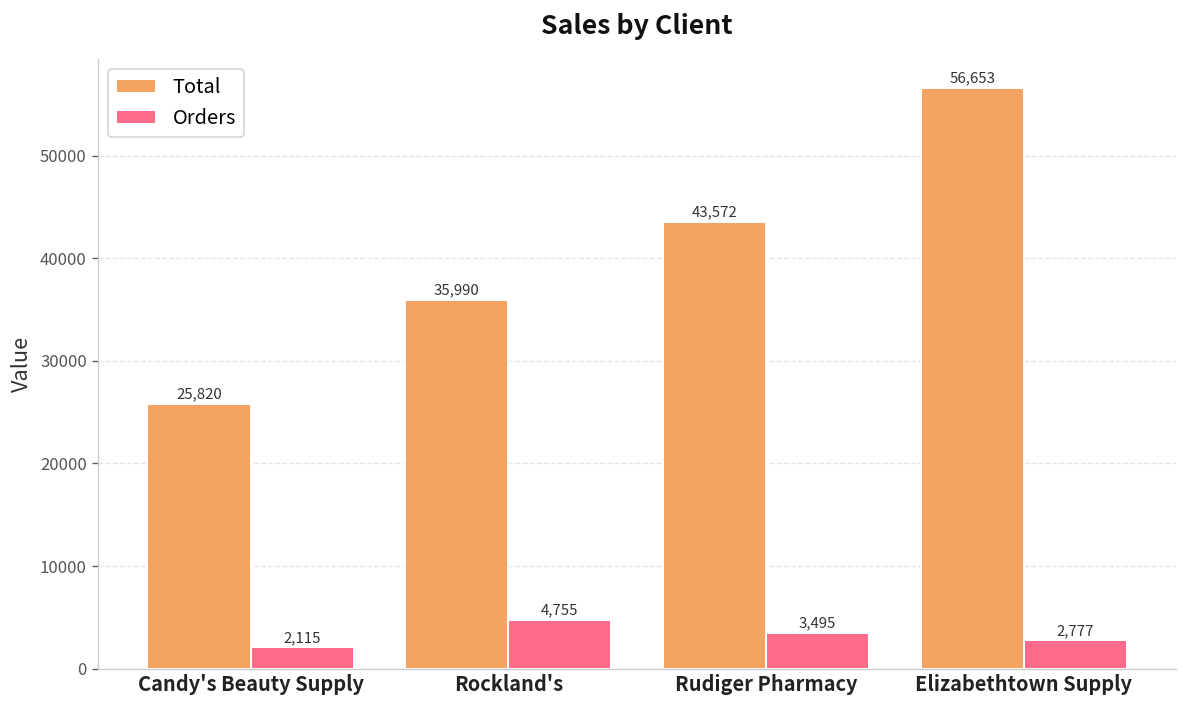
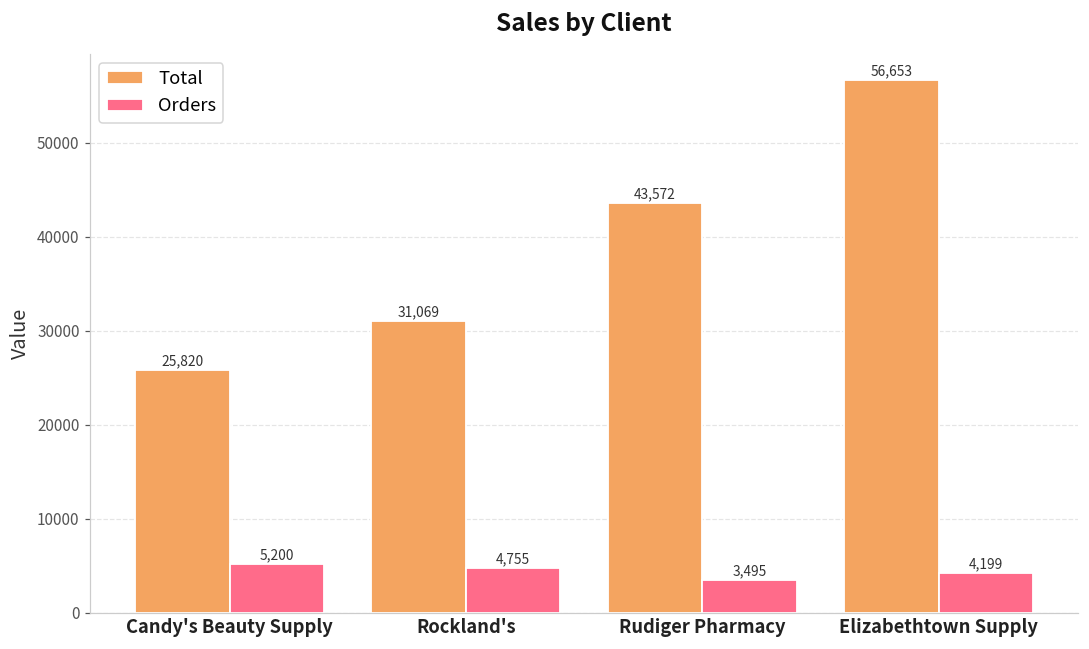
Orders, Candy's Beauty Supply: 2,115 -> 5,200
Total, Rockland's: 35,990 -> 31,069
Orders, Elizabethtown Supply: 2,777 -> 4,199
